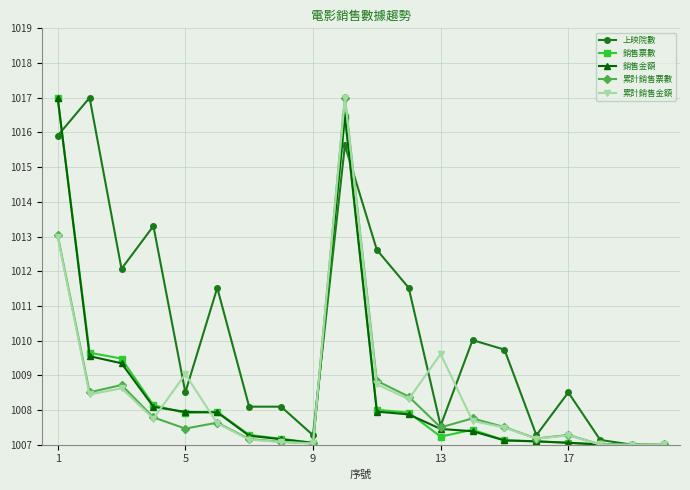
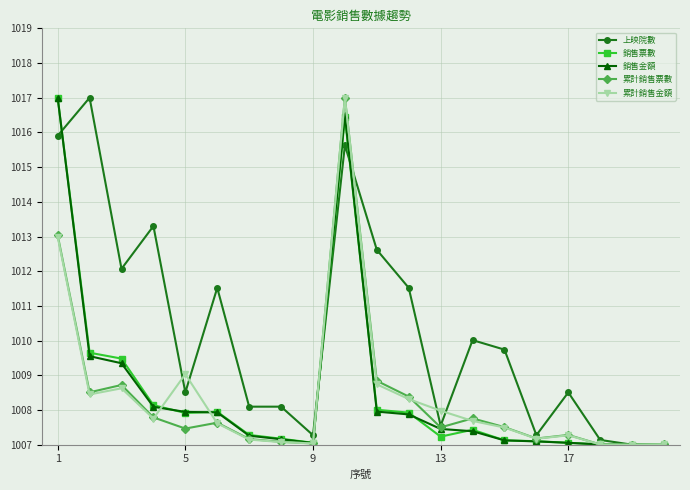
累計銷售金額, 13: 1009.6 -> 1008.0
